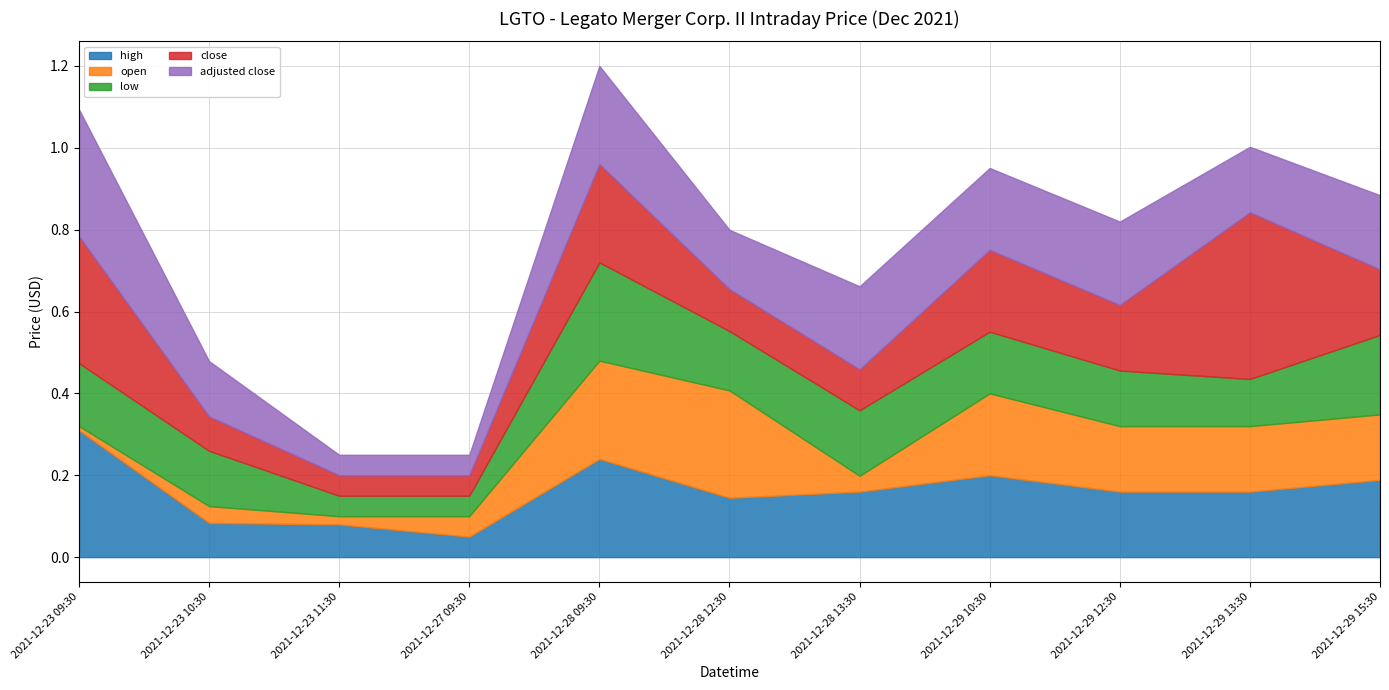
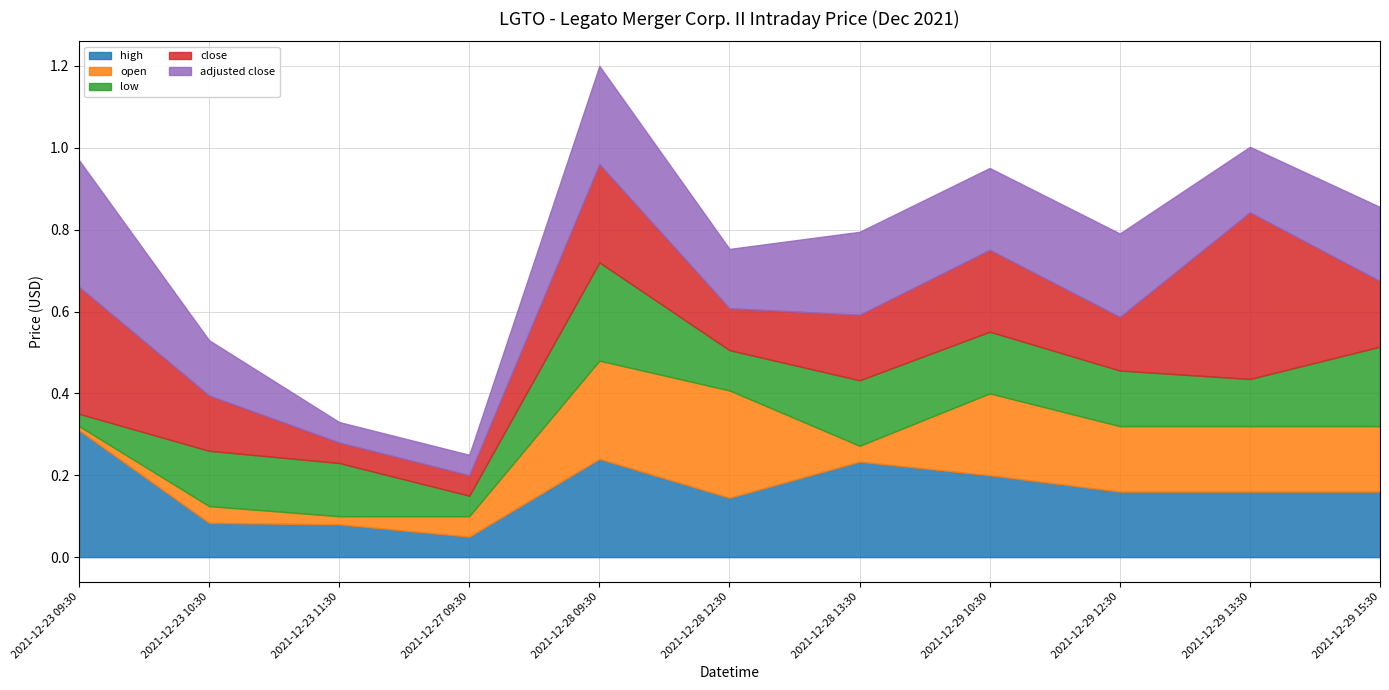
low, 2021-12-23 09:30: 0.15 -> 0.03
close, 2021-12-23 10:30: 0.08 -> 0.14
low, 2021-12-23 11:30: 0.05 -> 0.13
low, 2021-12-28 12:30: 0.15 -> 0.10
high, 2021-12-28 13:30: 0.16 -> 0.23
close, 2021-12-28 13:30: 0.10 -> 0.16
close, 2021-12-29 12:30: 0.16 -> 0.13
high, 2021-12-29 15:30: 0.19 -> 0.16
